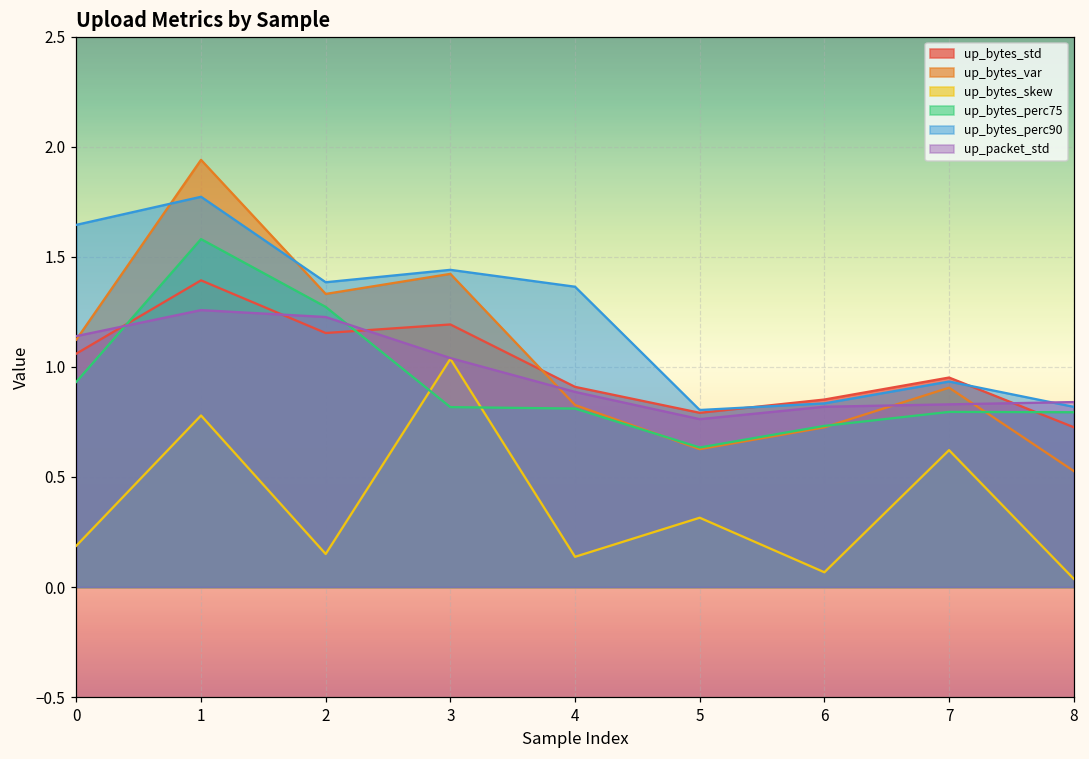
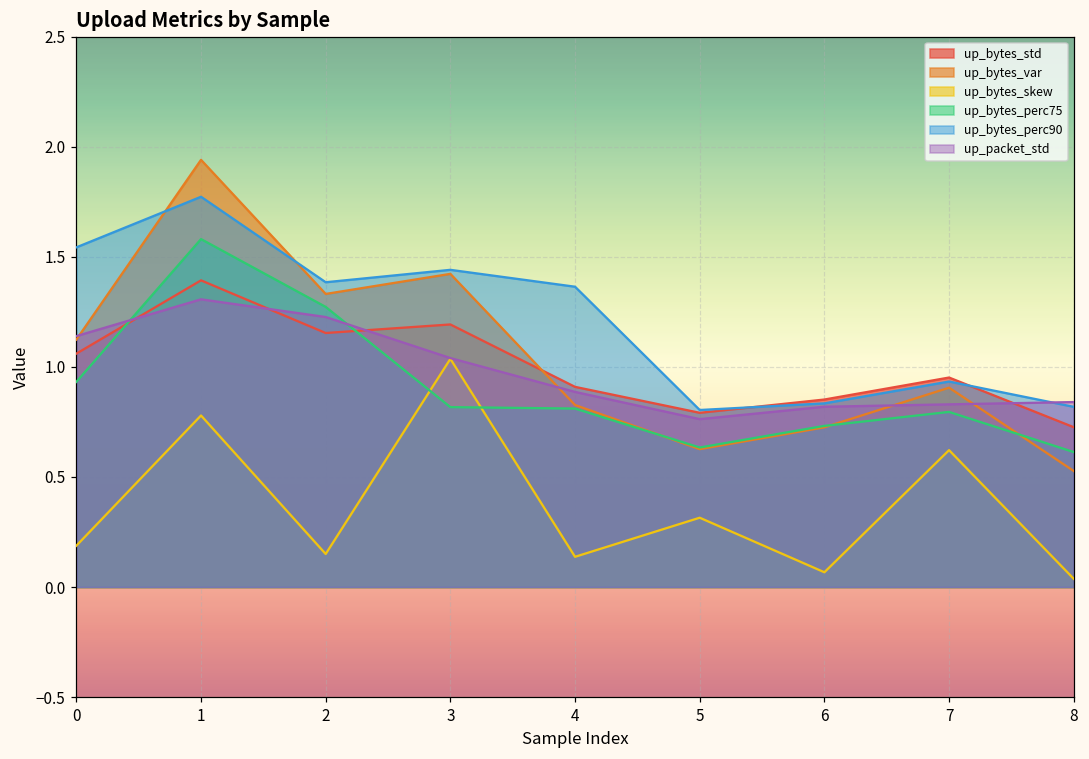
up_bytes_perc90, 0: 1.65 -> 1.54
up_packet_std, 1: 1.26 -> 1.31
up_bytes_perc75, 8: 0.79 -> 0.61
